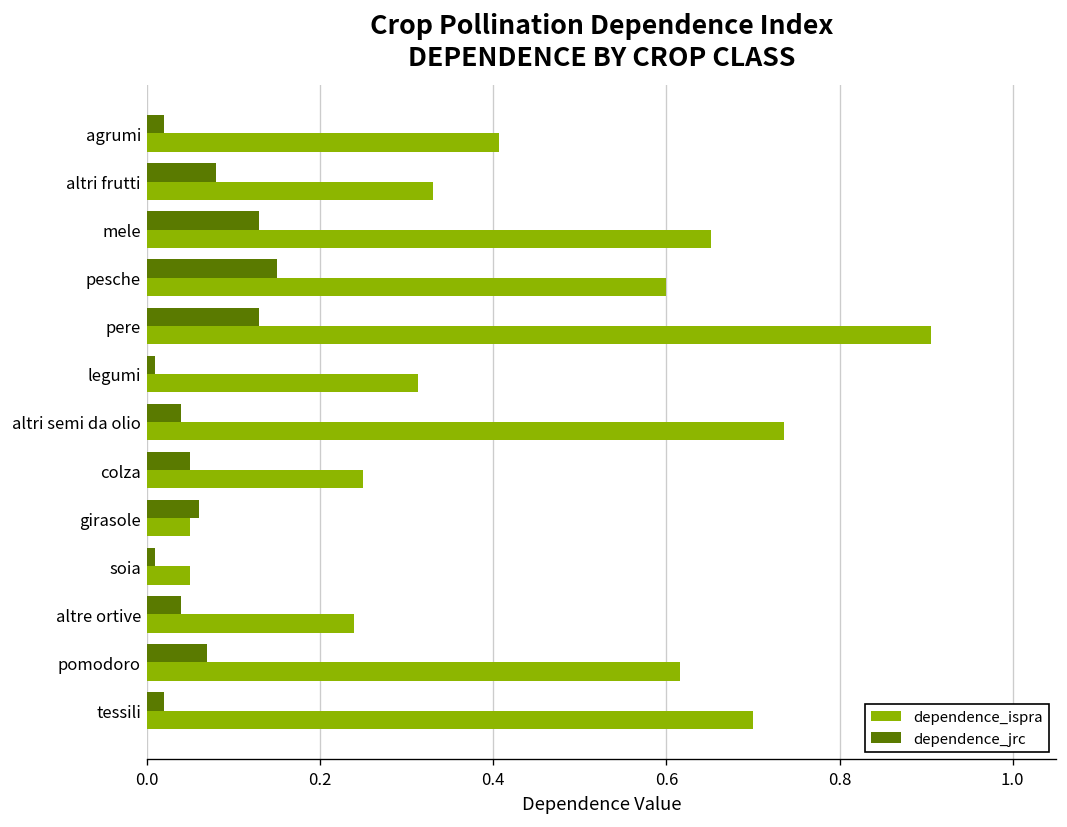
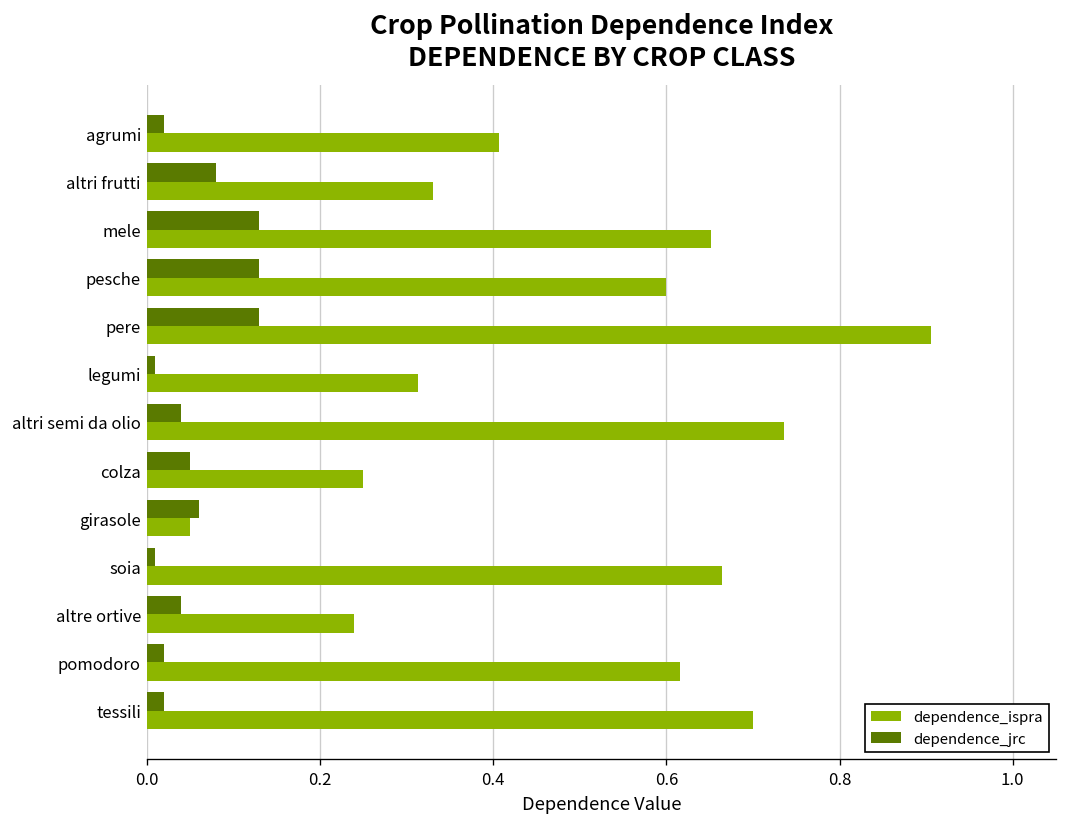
dependence_jrc, pesche: 0.15 -> 0.13
dependence_ispra, soia: 0.05 -> 0.66
dependence_jrc, pomodoro: 0.07 -> 0.02
